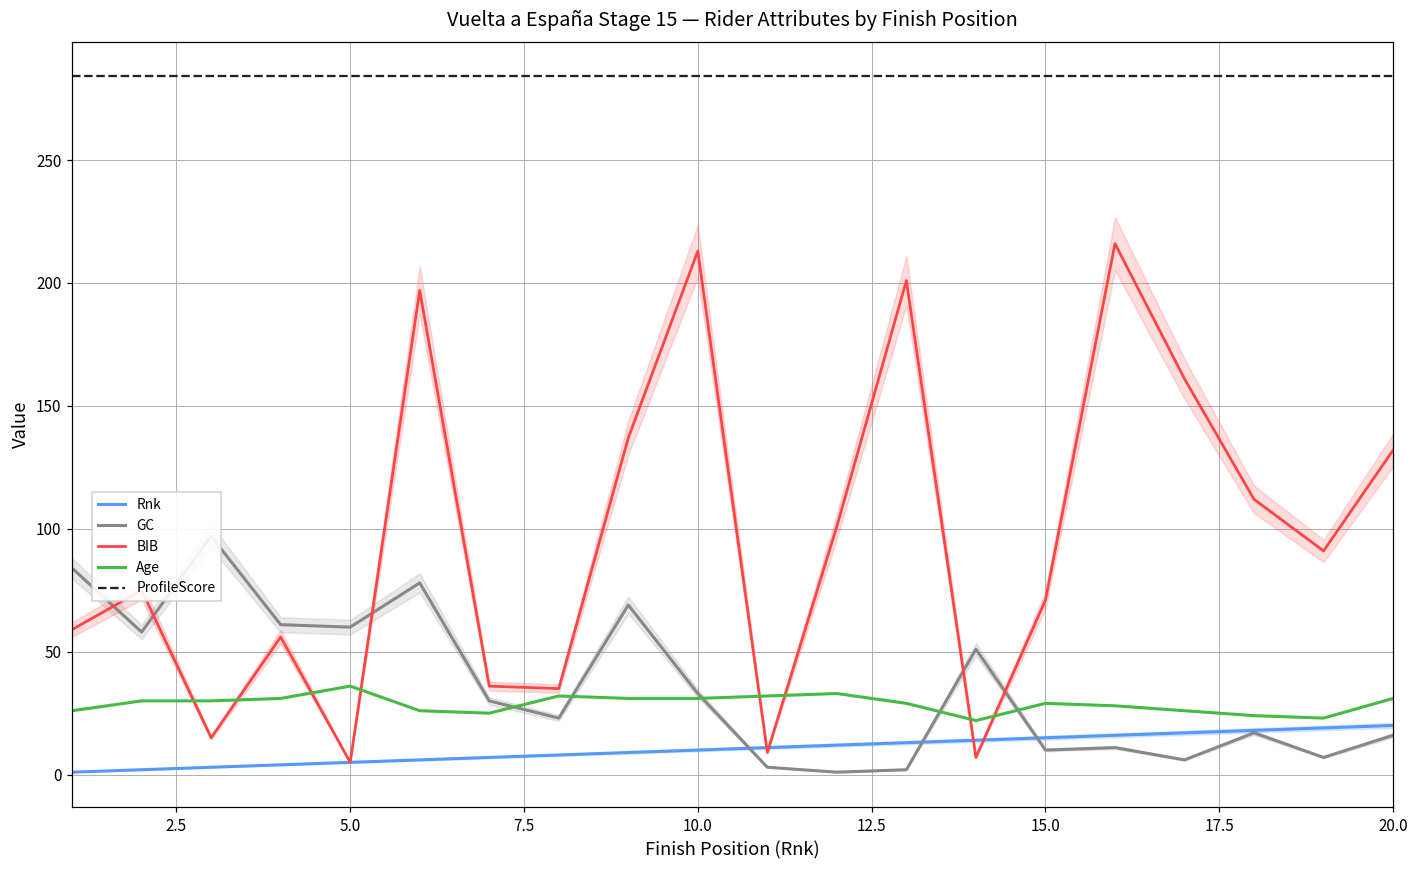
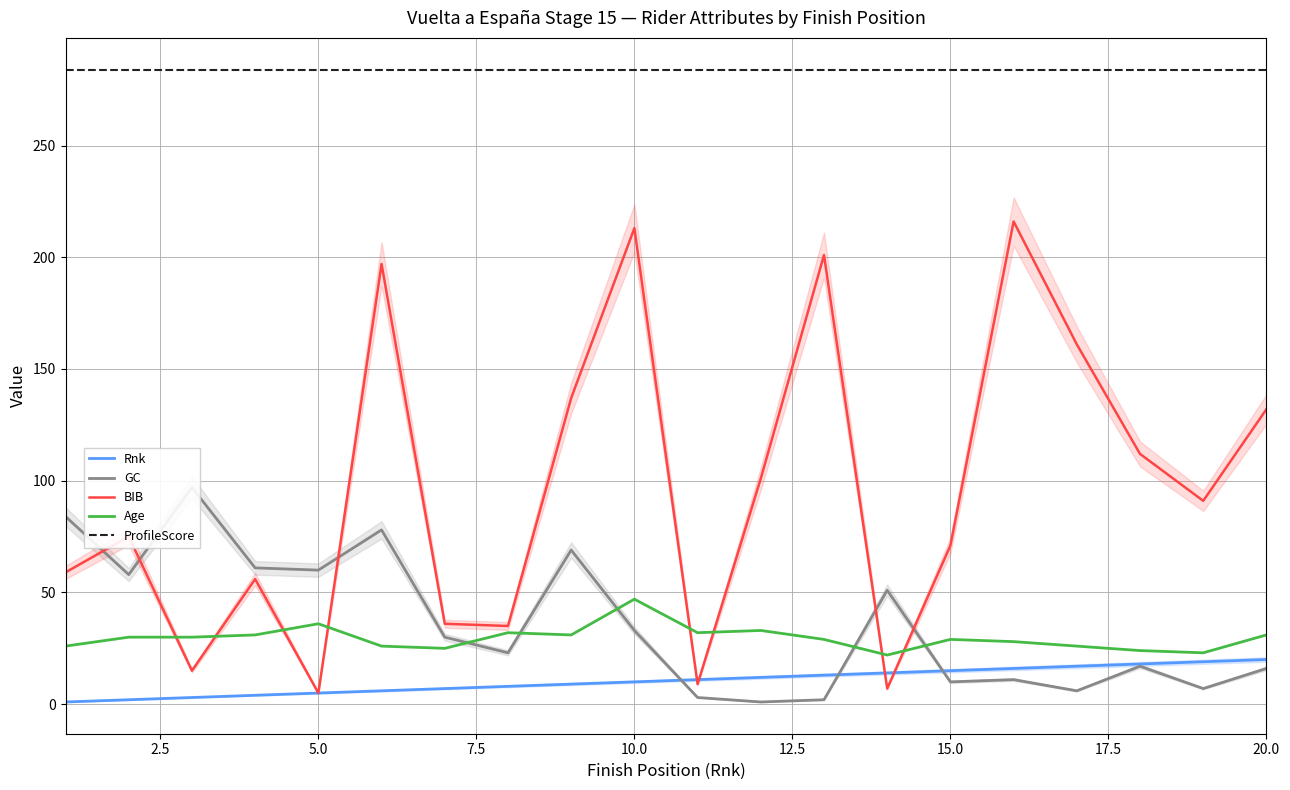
Age, 10.0: 31 -> 47
